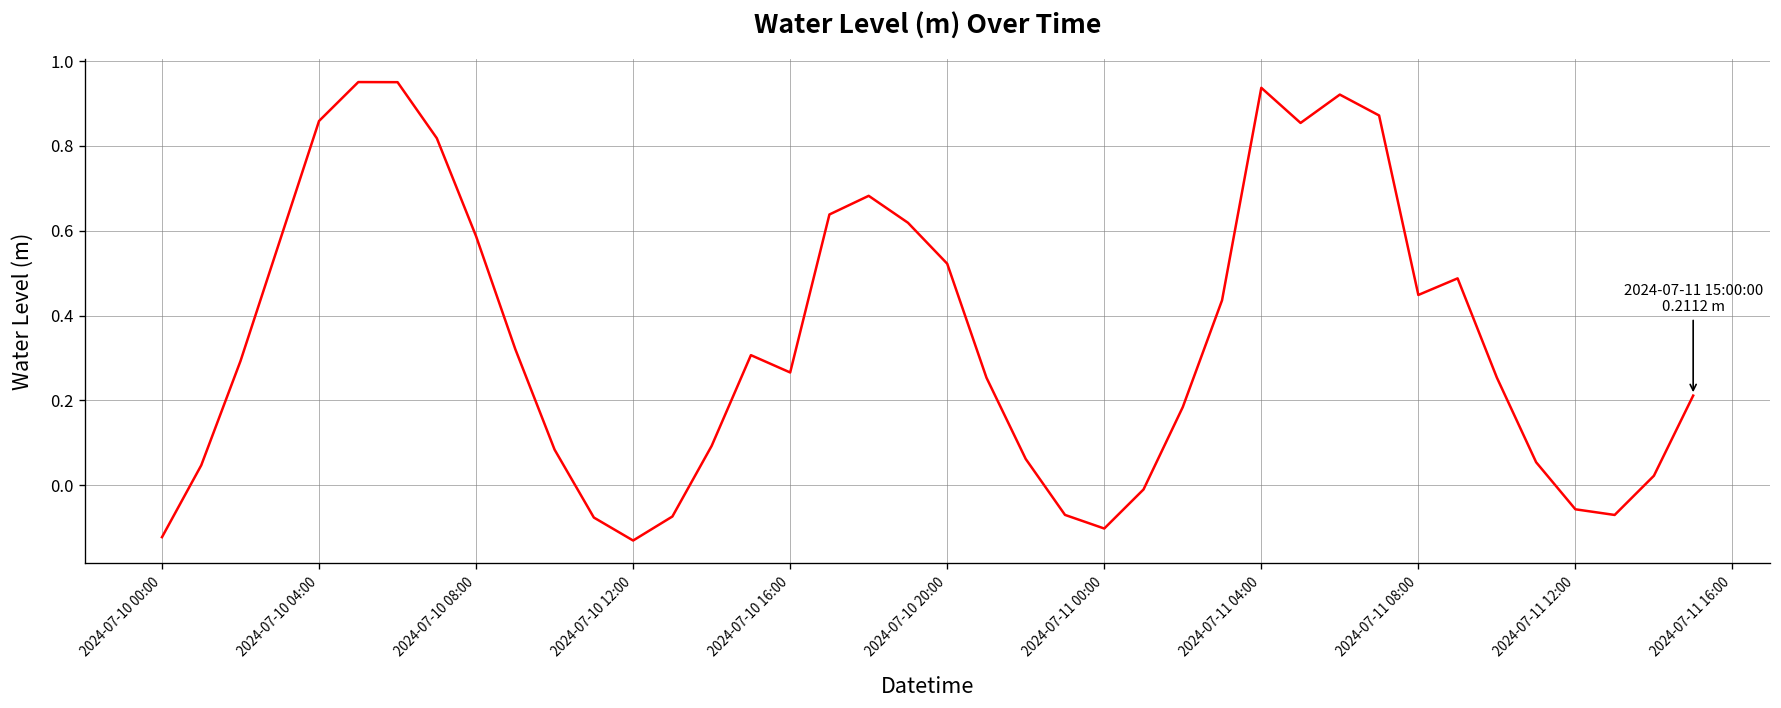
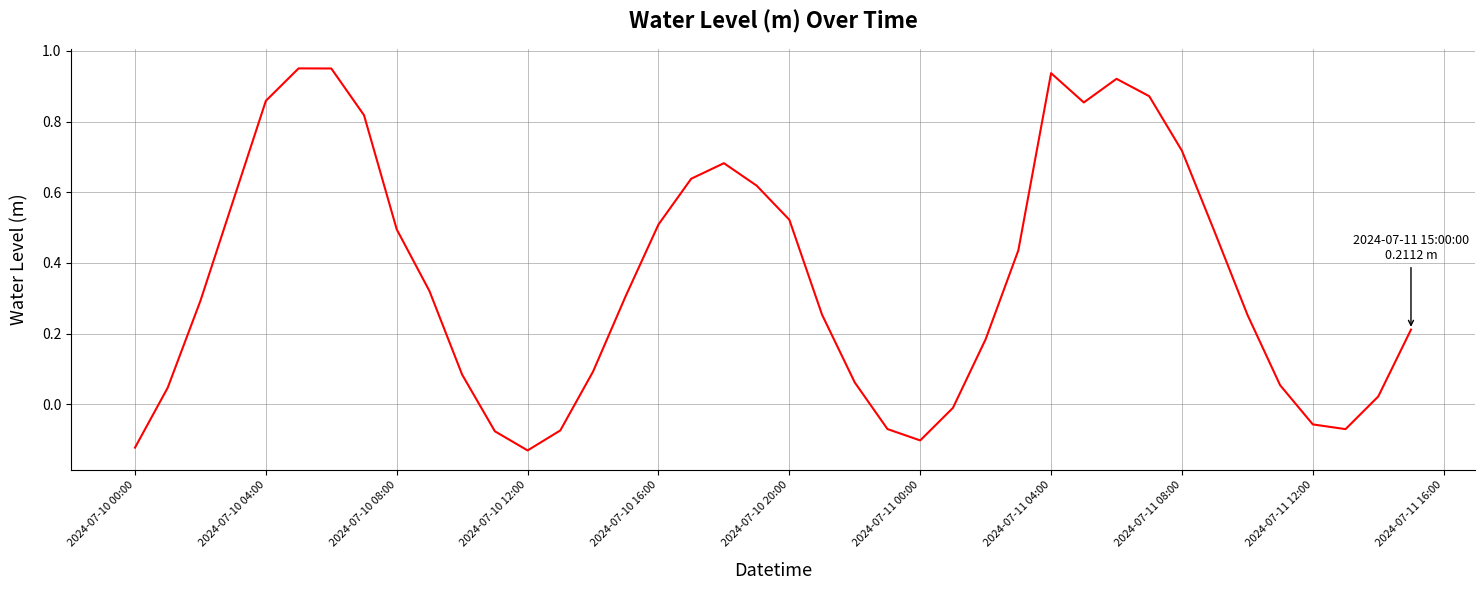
2024-07-10 08:00: 0.59 -> 0.49
2024-07-10 16:00: 0.27 -> 0.51
2024-07-11 08:00: 0.45 -> 0.72
